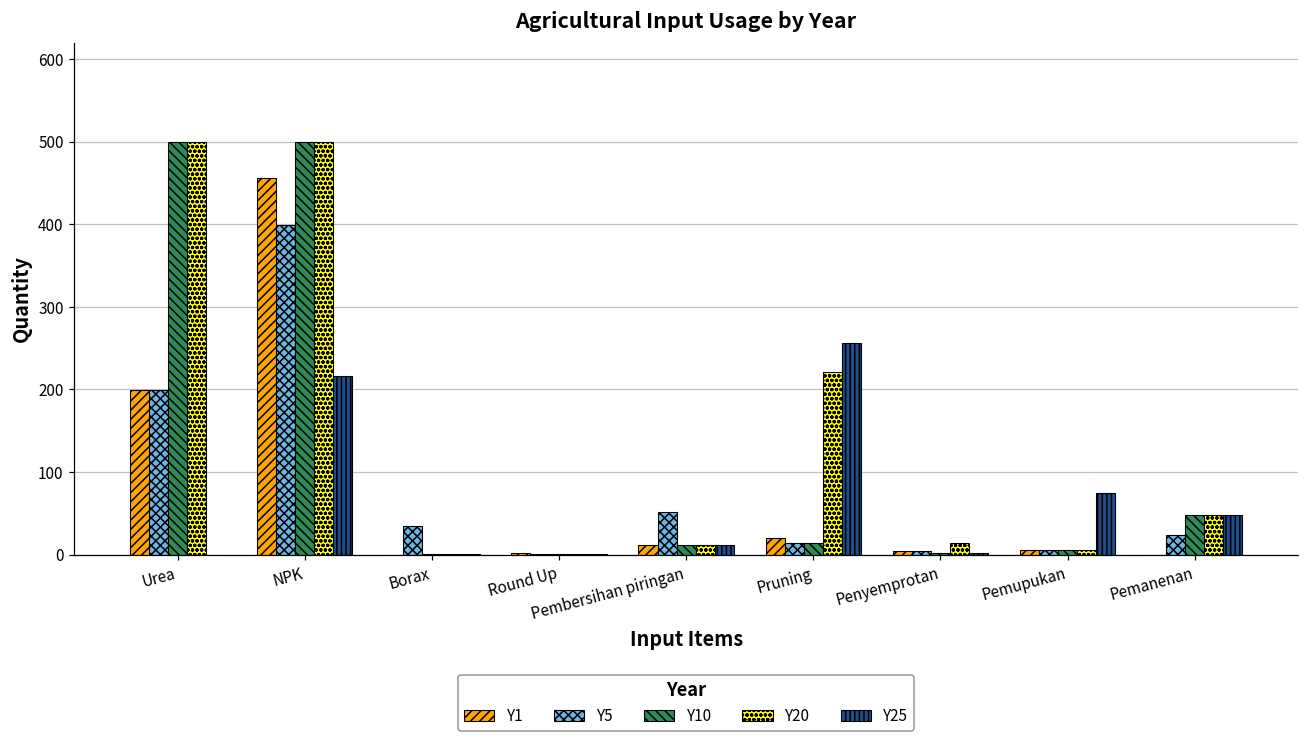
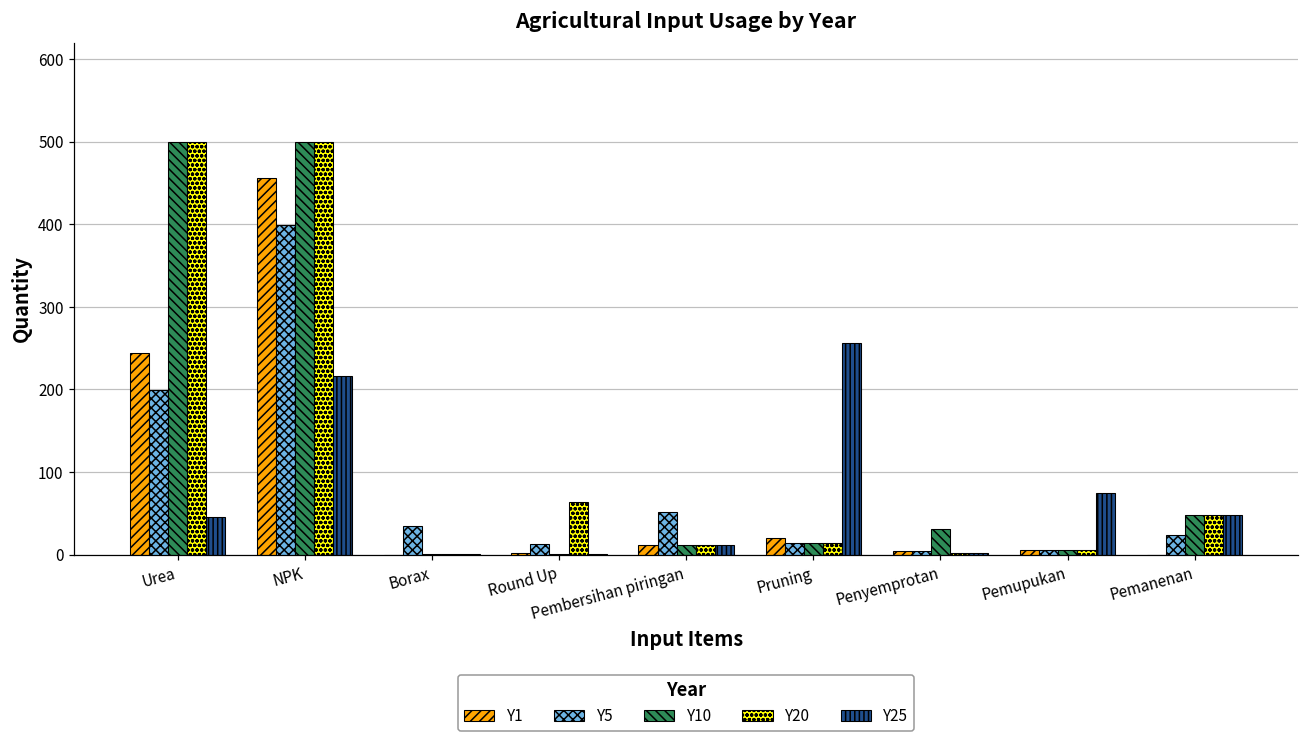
Y1, Urea: 200 -> 240
Y25, Urea: 0 -> 50
Y5, Round Up: 0 -> 10
Y20, Round Up: 0 -> 60
Y20, Pruning: 220 -> 10
Y10, Penyemprotan: 0 -> 30
Y20, Penyemprotan: 10 -> 0
